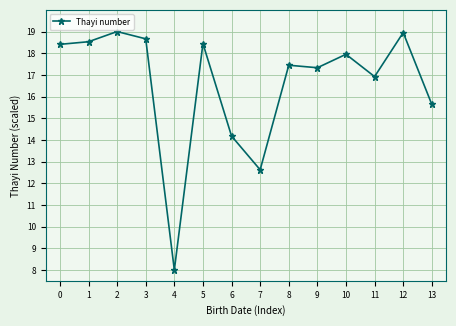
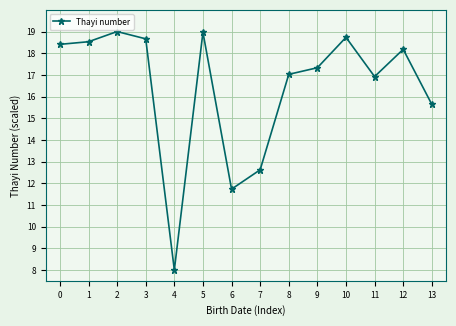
5: 18.4 -> 19.0
6: 14.2 -> 11.7
8: 17.4 -> 17.0
10: 18.0 -> 18.7
12: 19.0 -> 18.2
